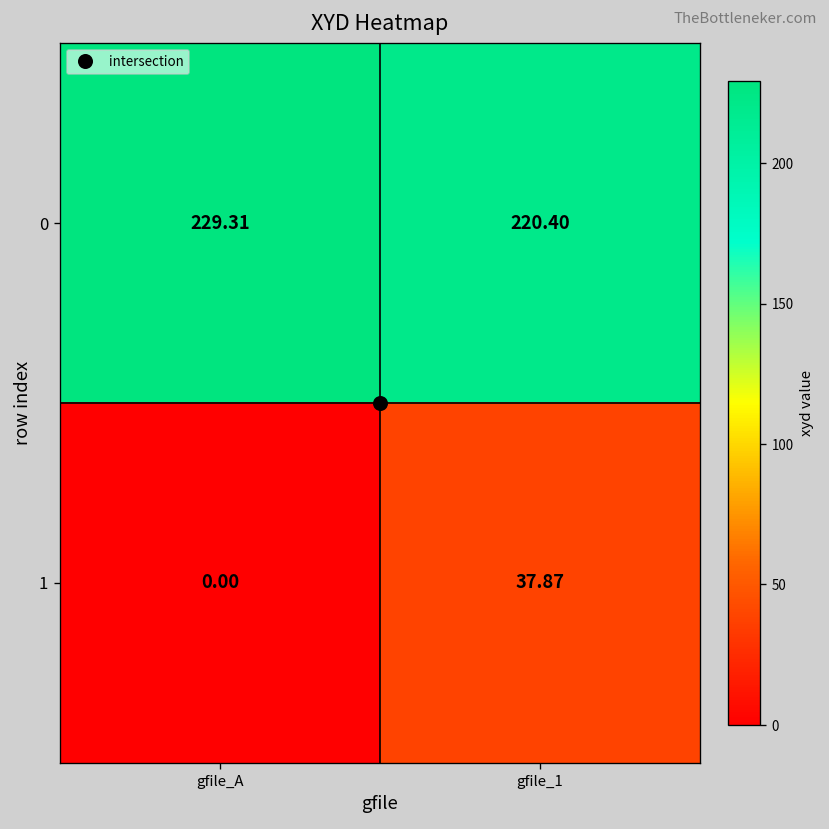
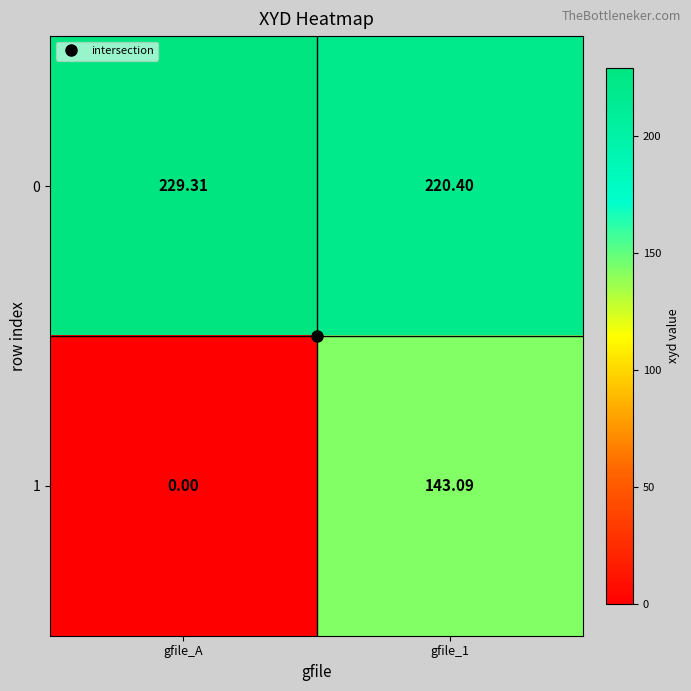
1, gfile_1: 37.87 -> 143.09
